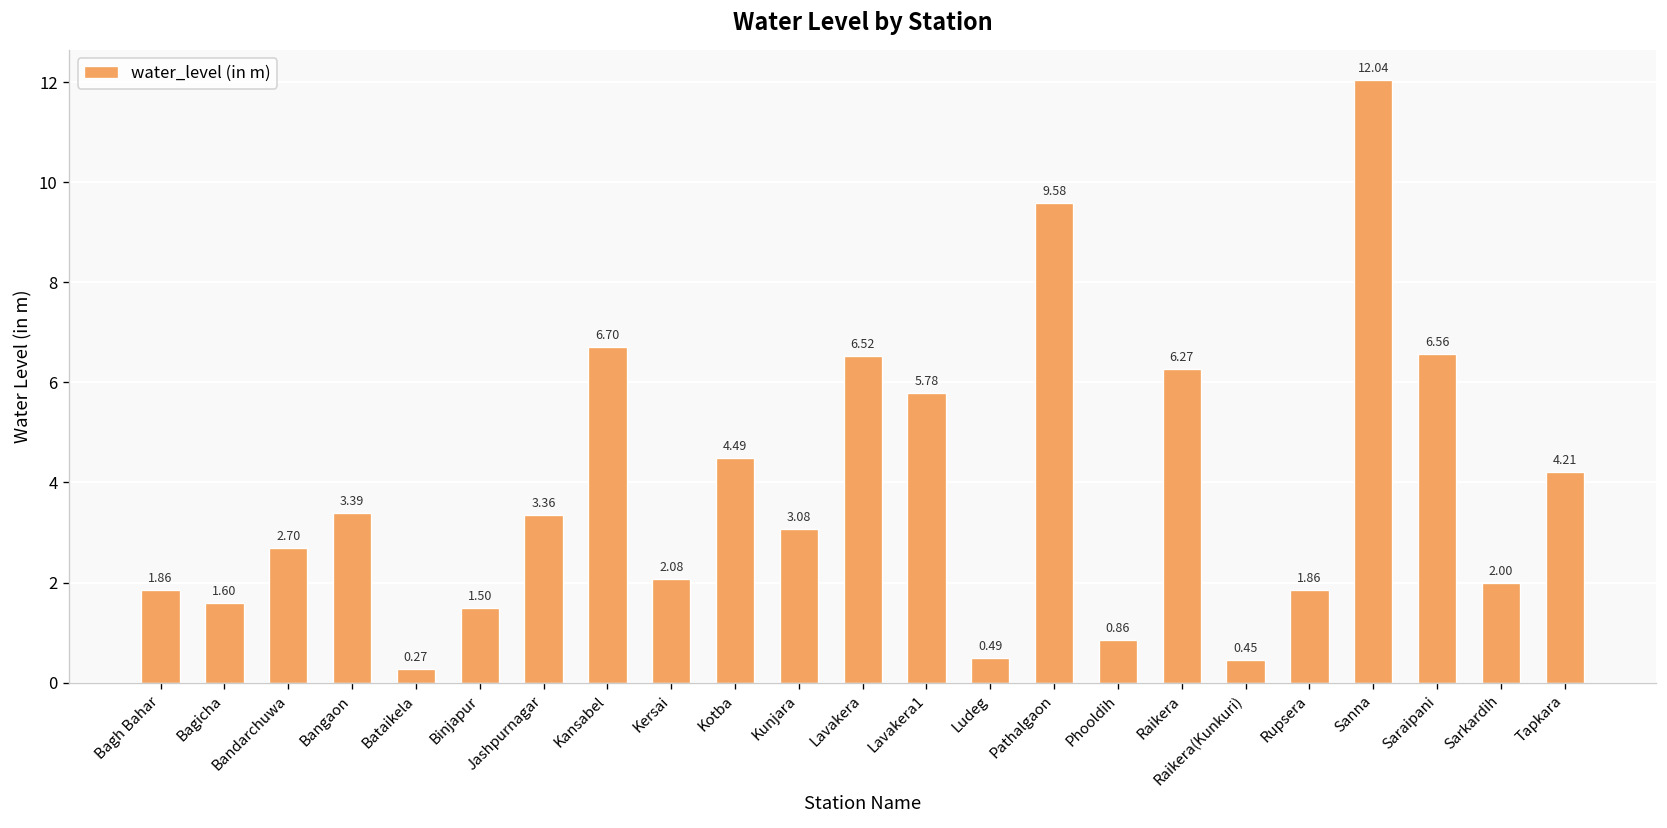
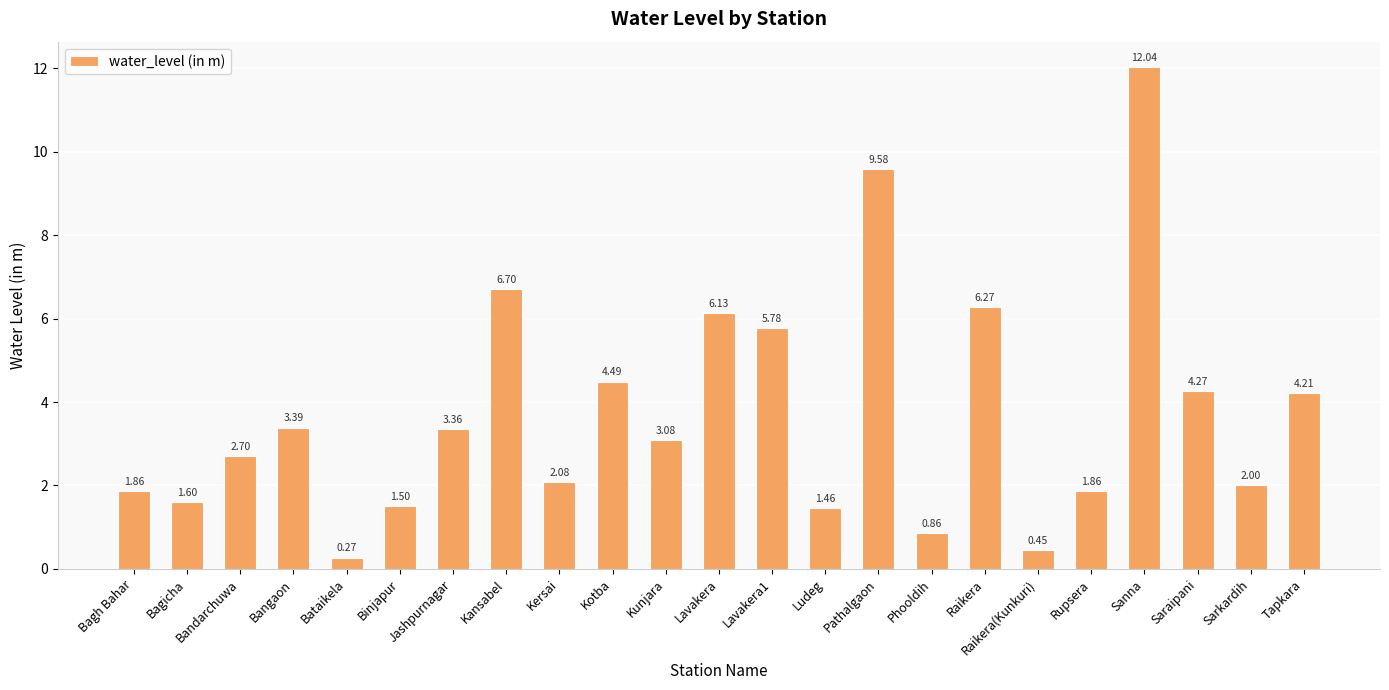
Lavakera: 6.52 -> 6.13
Ludeg: 0.49 -> 1.46
Saraipani: 6.56 -> 4.27
